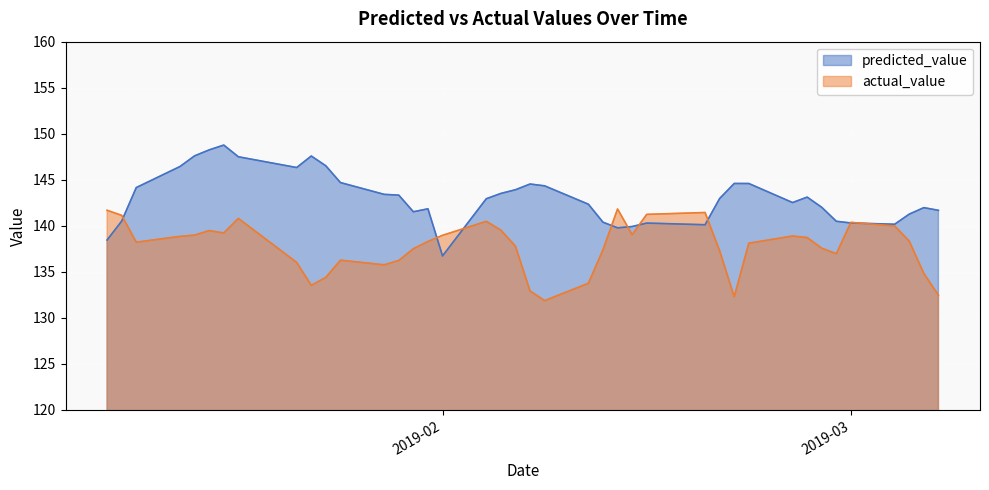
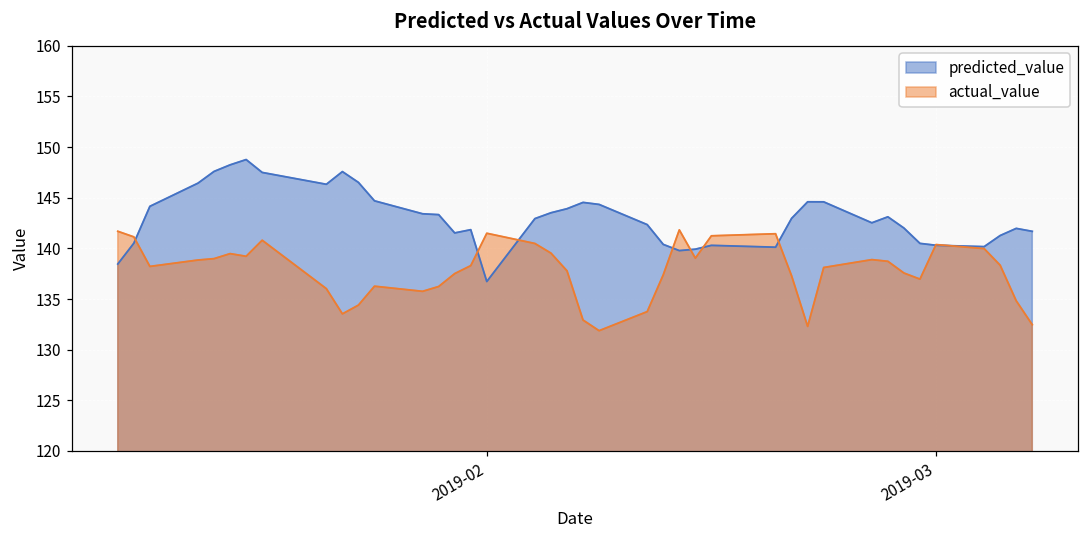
actual_value, 2019-02: 139 -> 141
